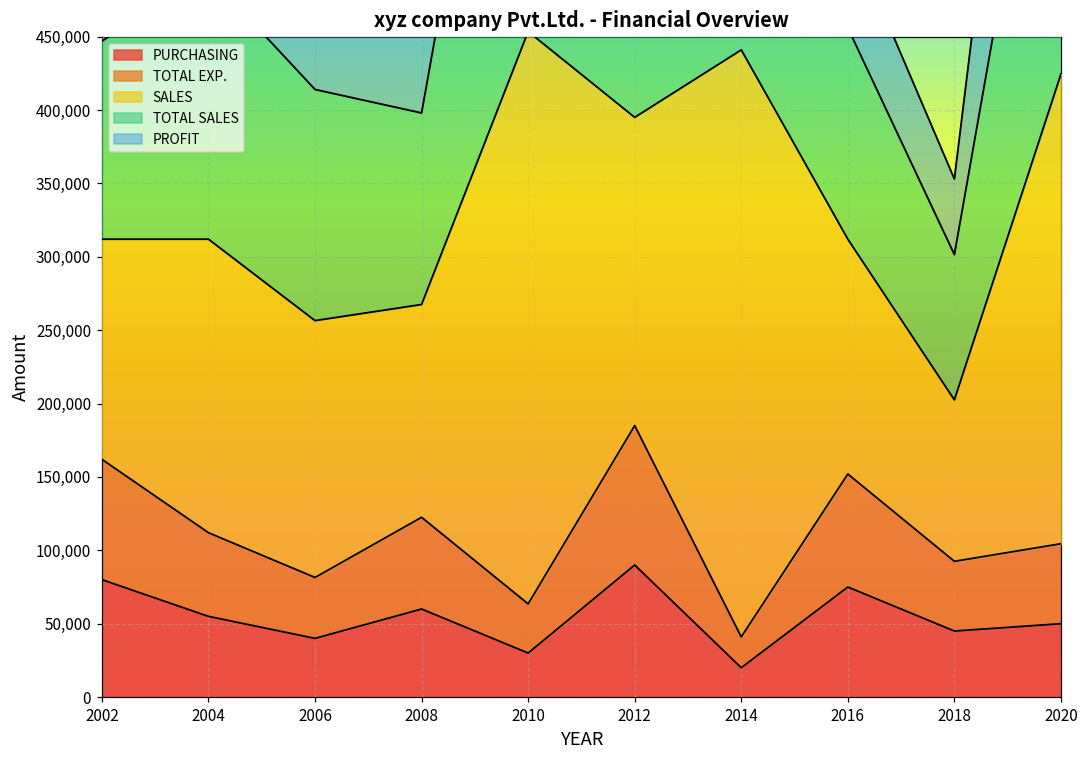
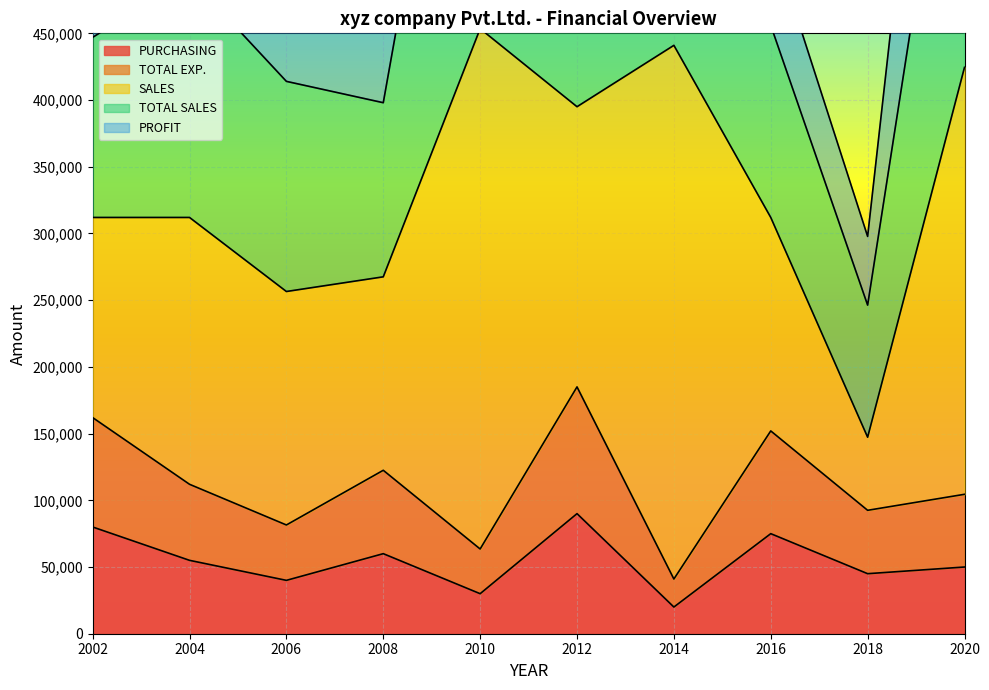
SALES, 2018: 110,000 -> 55,000
